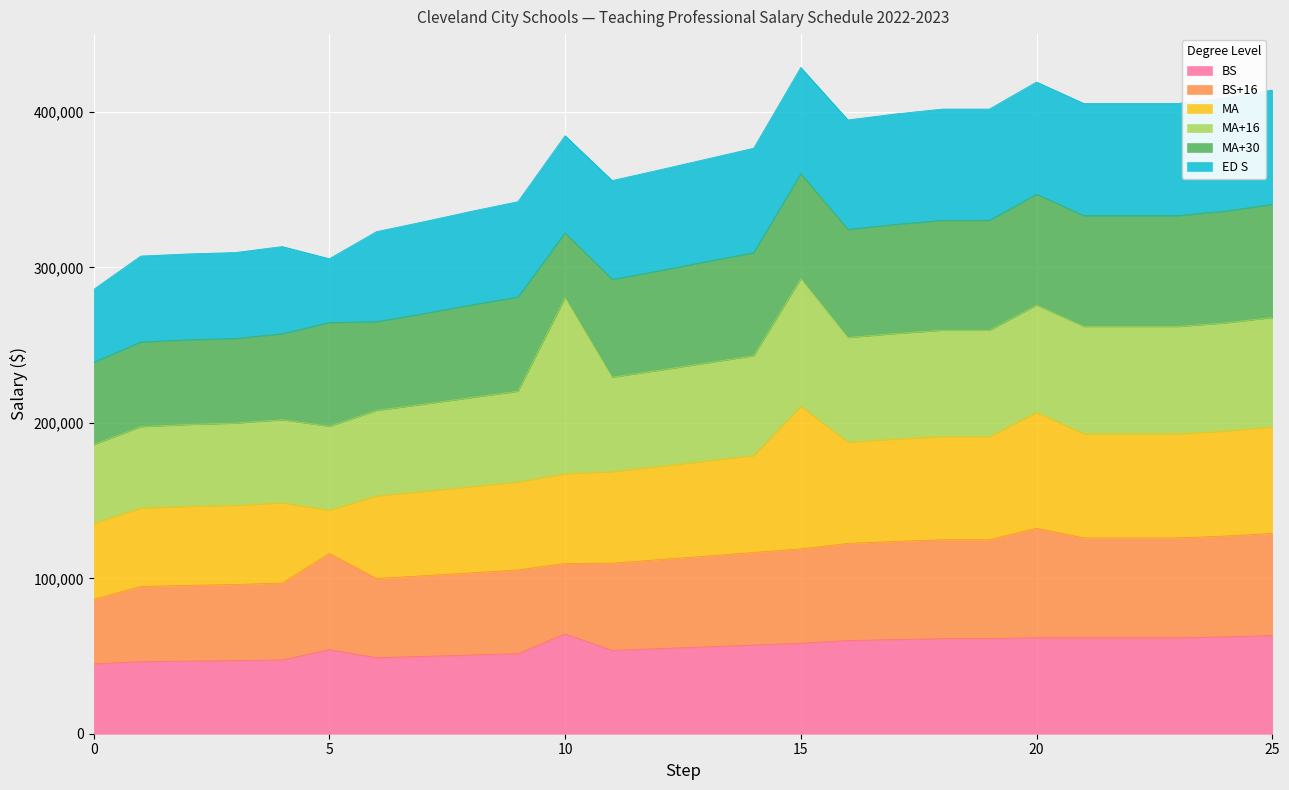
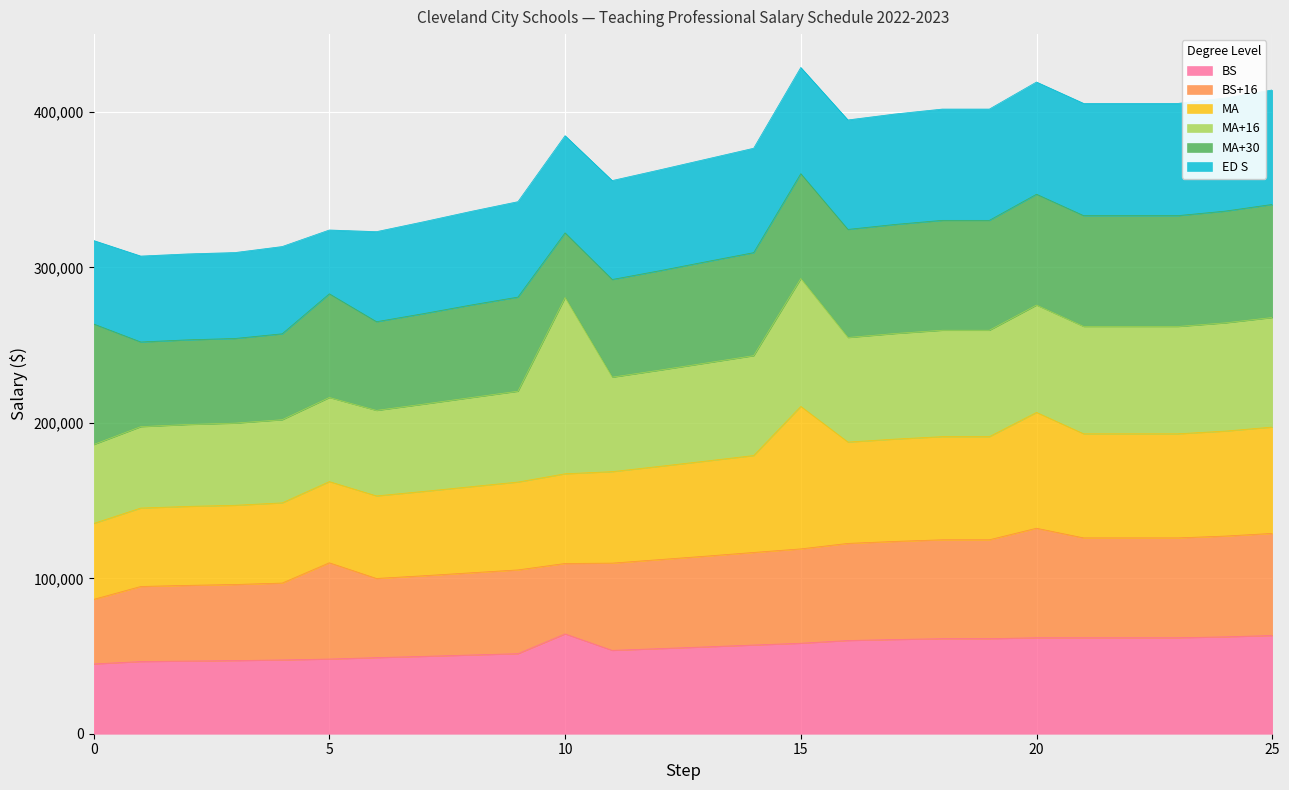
MA+30, 0: 53,000 -> 78,000
ED S, 0: 47,000 -> 54,000
BS, 5: 54,000 -> 48,000
MA, 5: 28,000 -> 52,000
